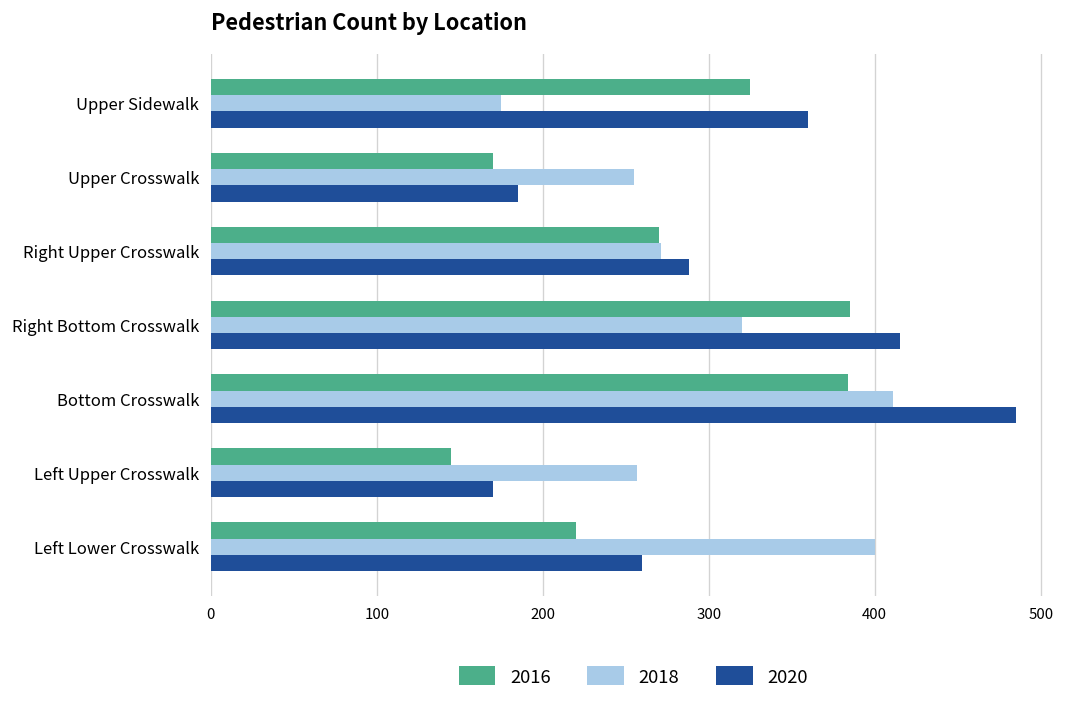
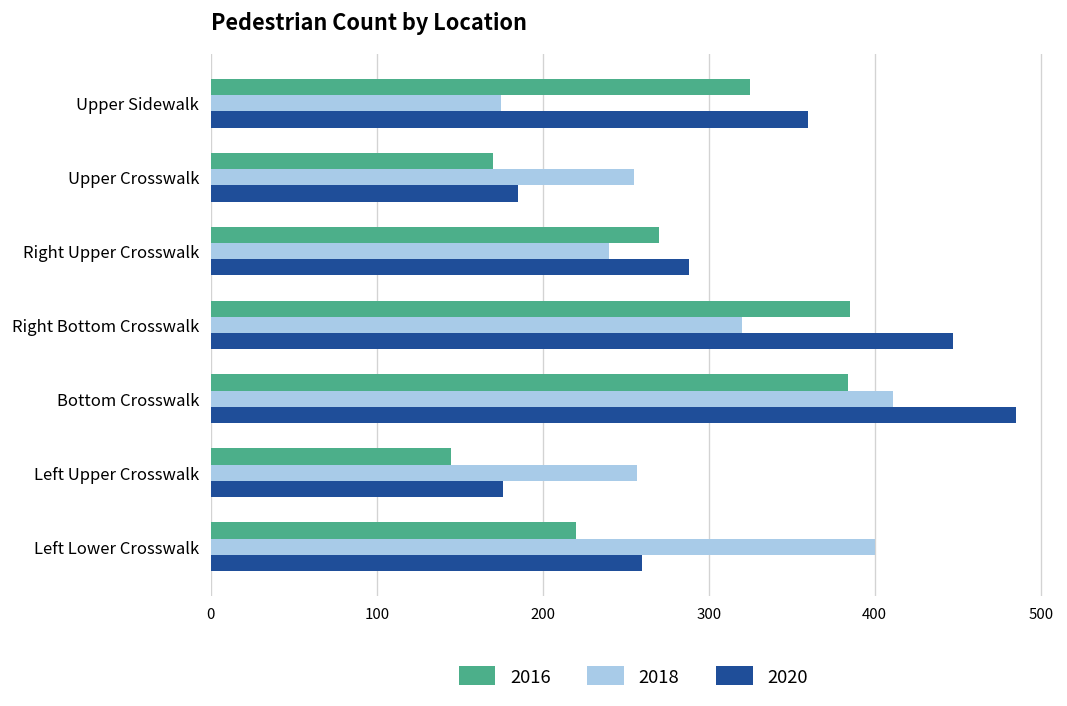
2018, Right Upper Crosswalk: 271 -> 240
2020, Right Bottom Crosswalk: 415 -> 447
2020, Left Upper Crosswalk: 170 -> 176
